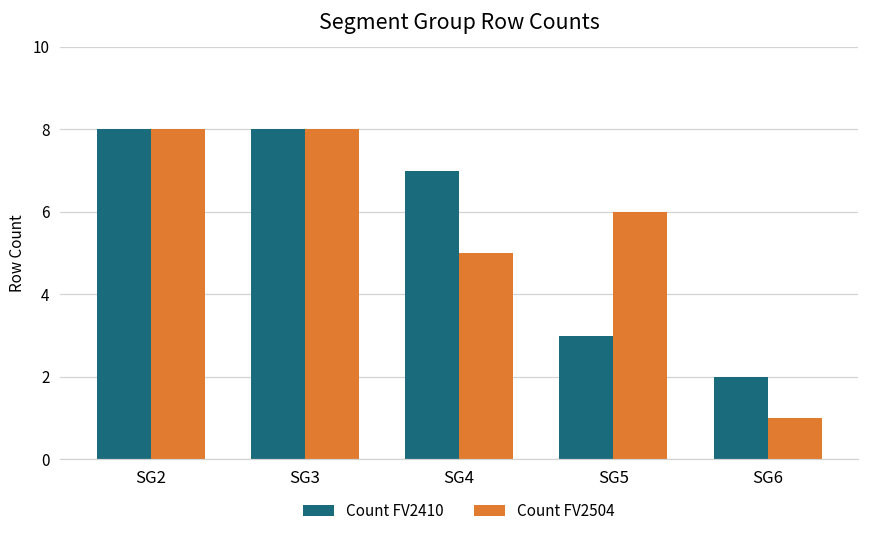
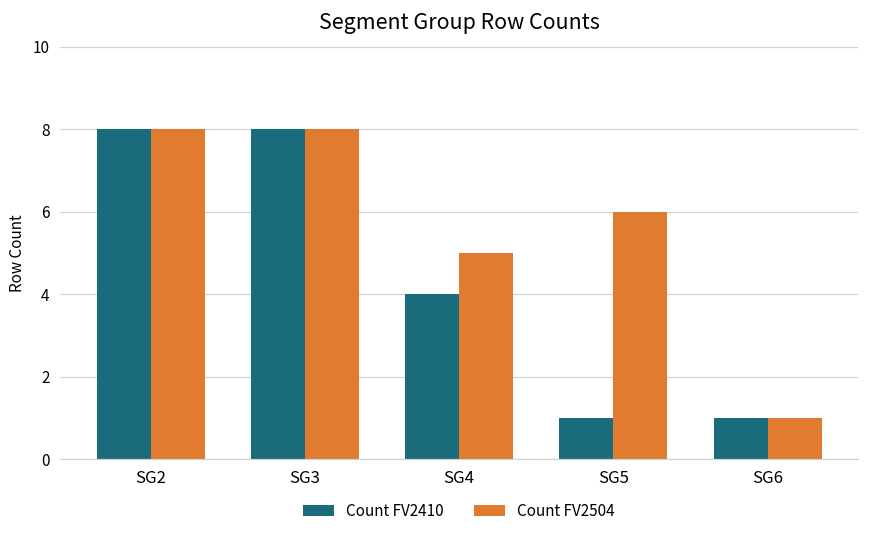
Count FV2410, SG4: 7 -> 4
Count FV2410, SG5: 3 -> 1
Count FV2410, SG6: 2 -> 1
